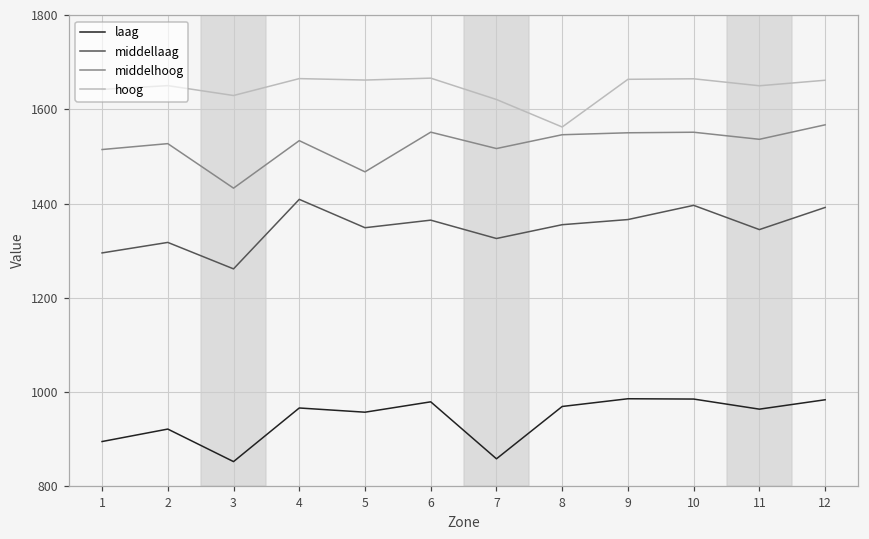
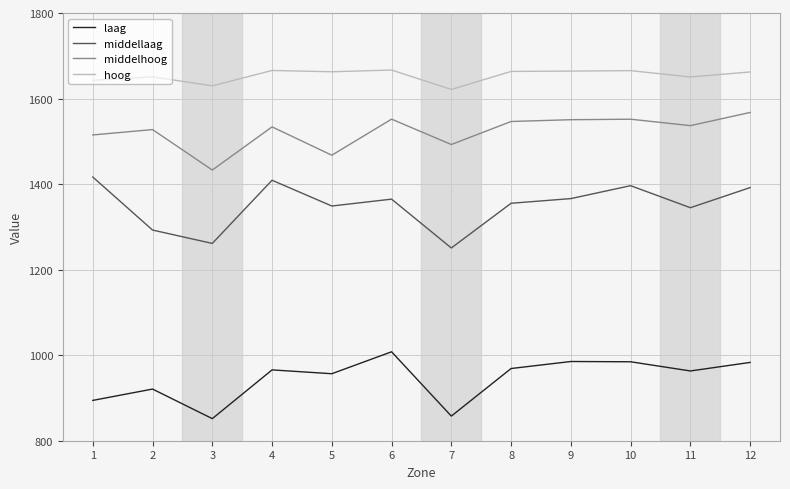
middellaag, 1: 1300 -> 1420
middellaag, 2: 1320 -> 1290
laag, 6: 980 -> 1010
middellaag, 7: 1330 -> 1250
middelhoog, 7: 1520 -> 1490
hoog, 8: 1560 -> 1660
